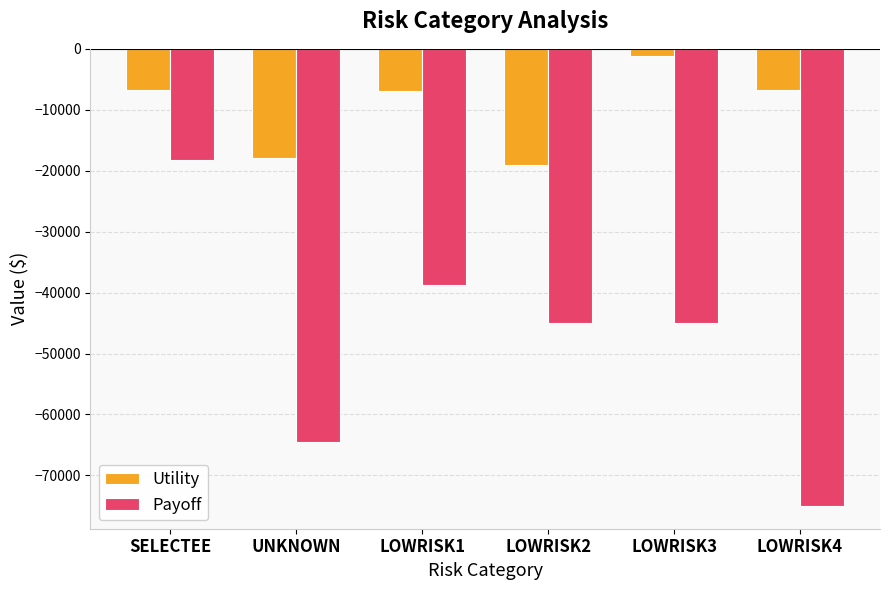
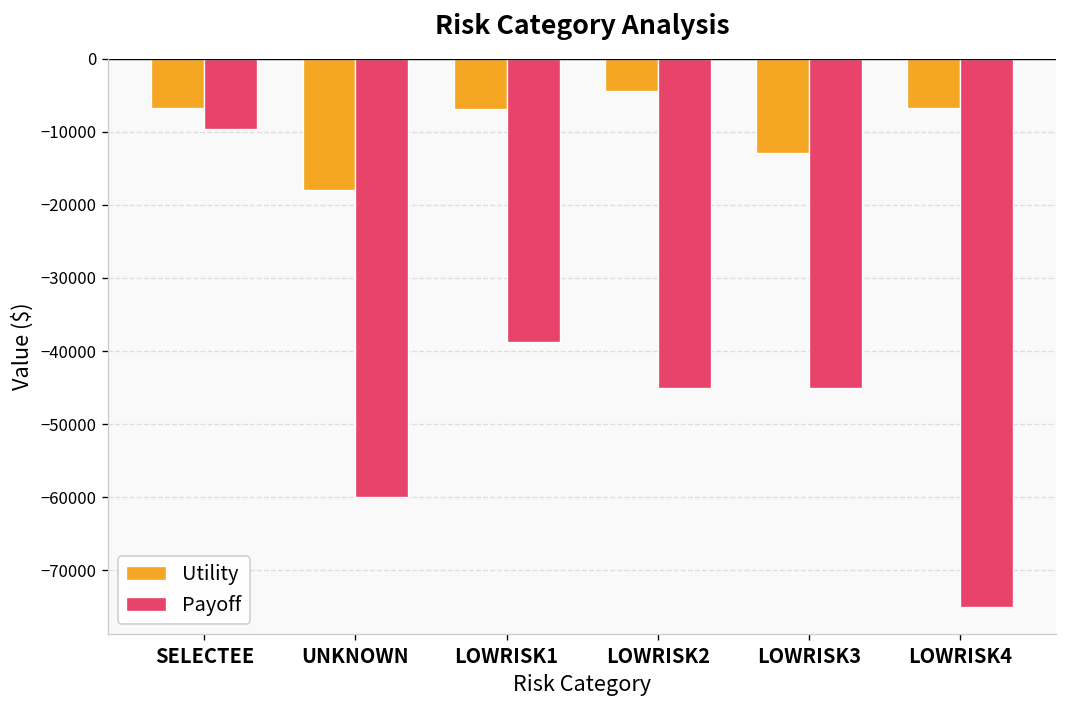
Payoff, SELECTEE: -18000 -> -10000
Payoff, UNKNOWN: -64000 -> -60000
Utility, LOWRISK2: -19000 -> -4000
Utility, LOWRISK3: -1000 -> -13000
